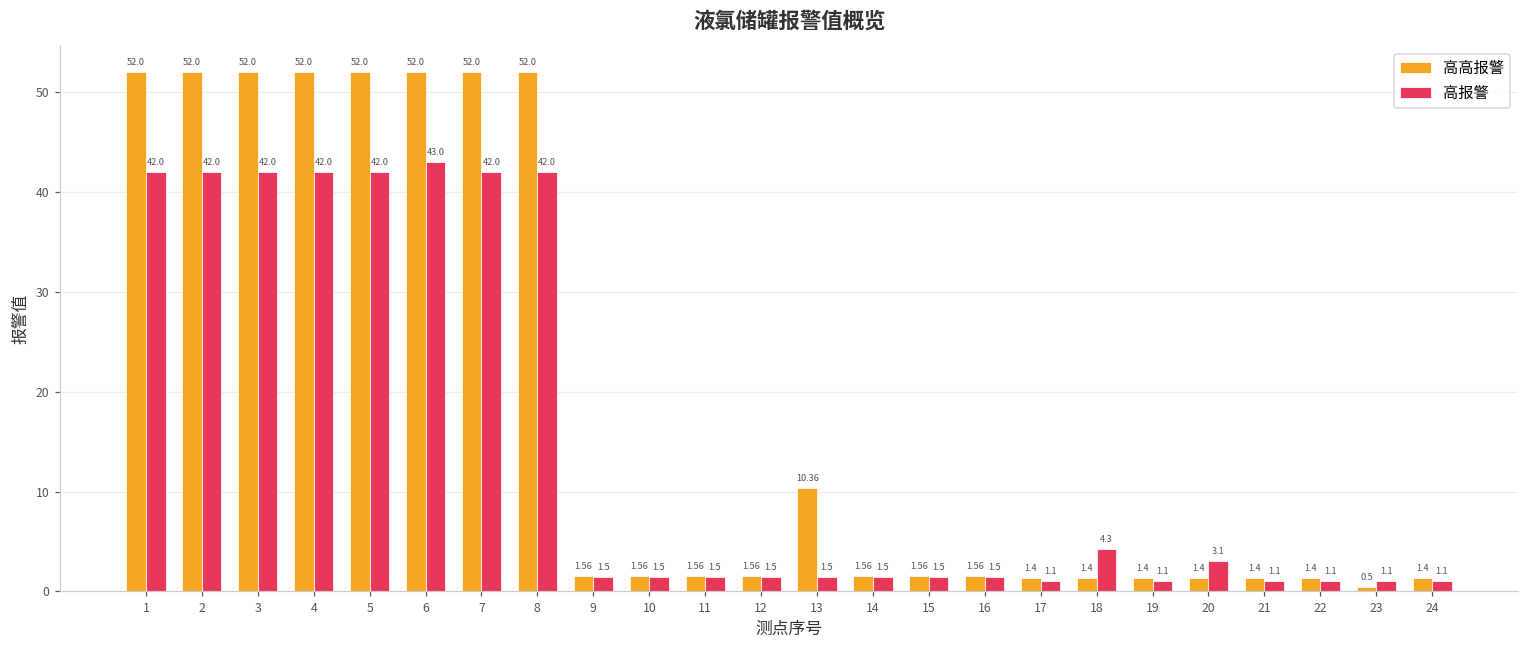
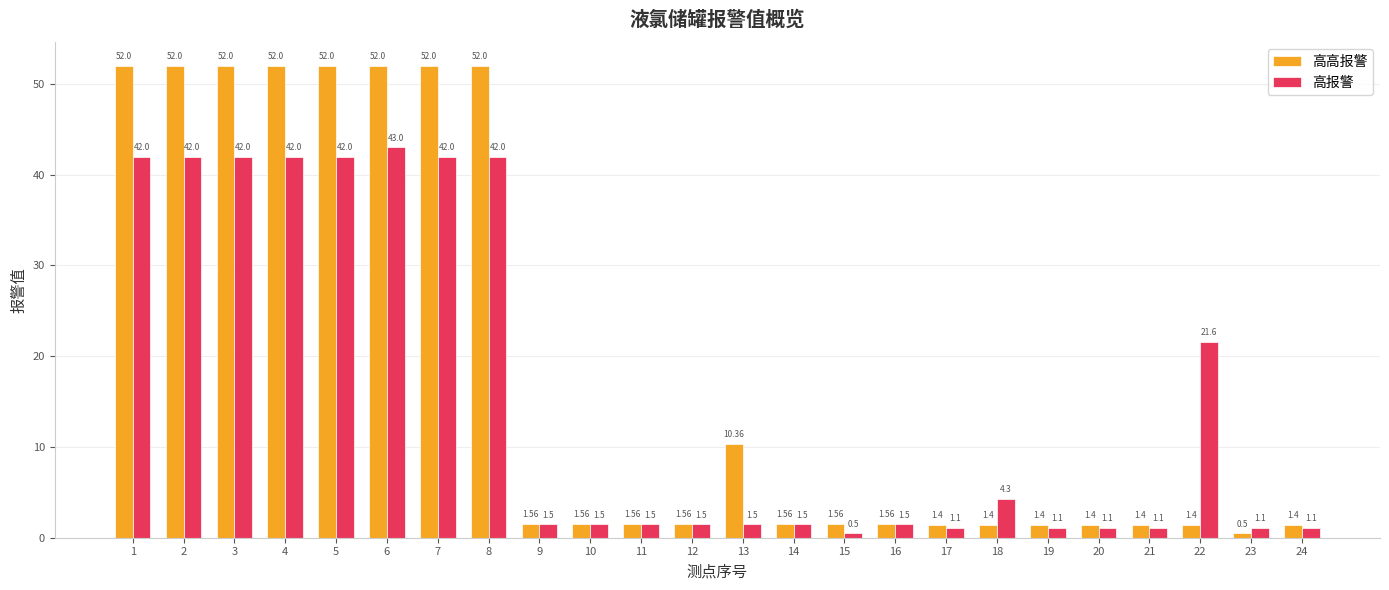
高报警, 15: 1.5 -> 0.5
高报警, 20: 3.1 -> 1.1
高报警, 22: 1.1 -> 21.6
